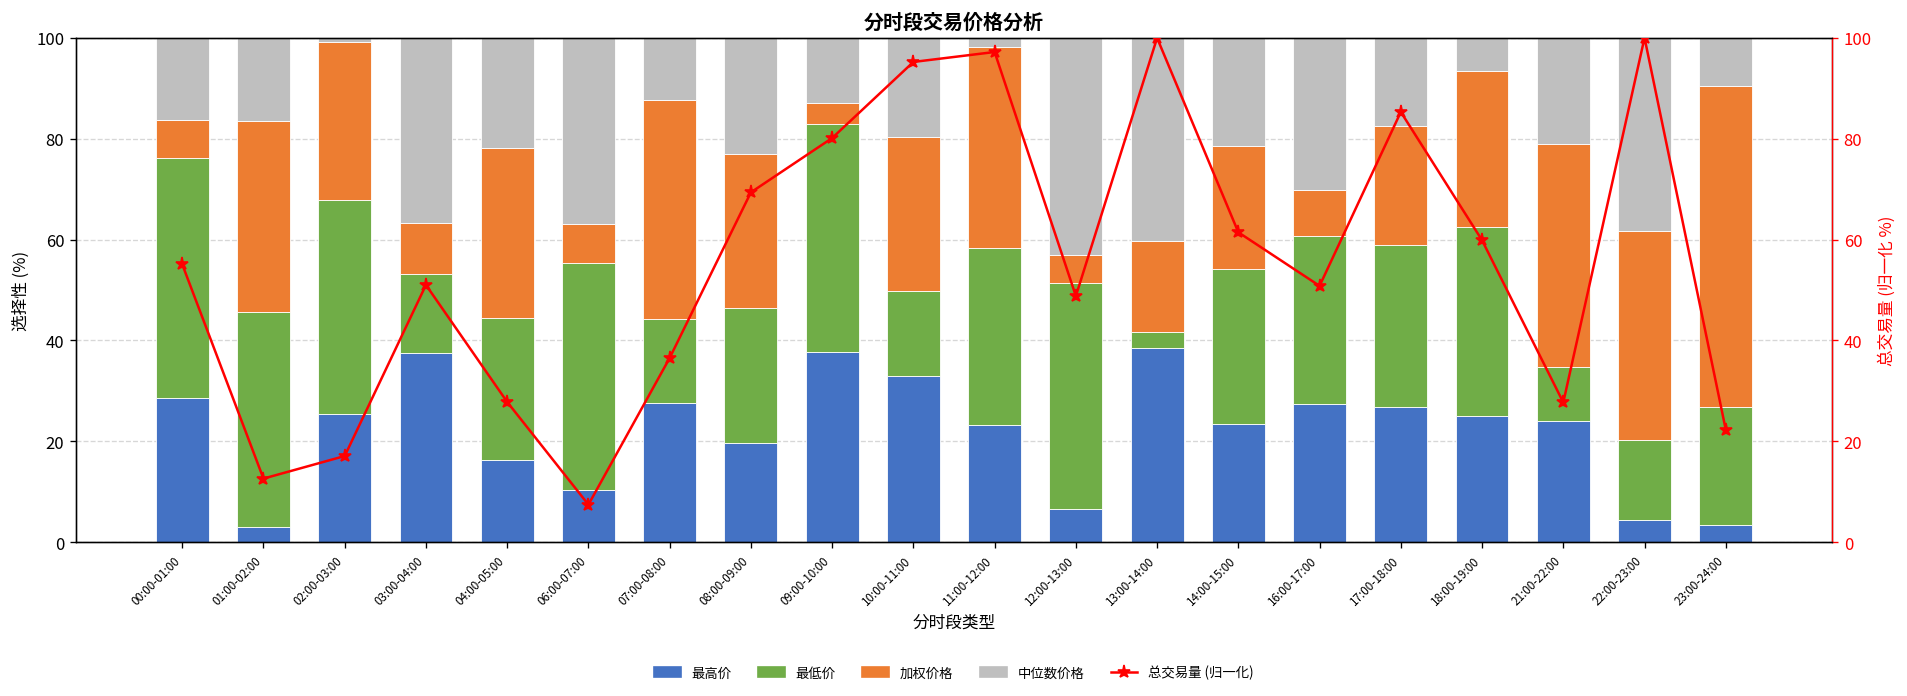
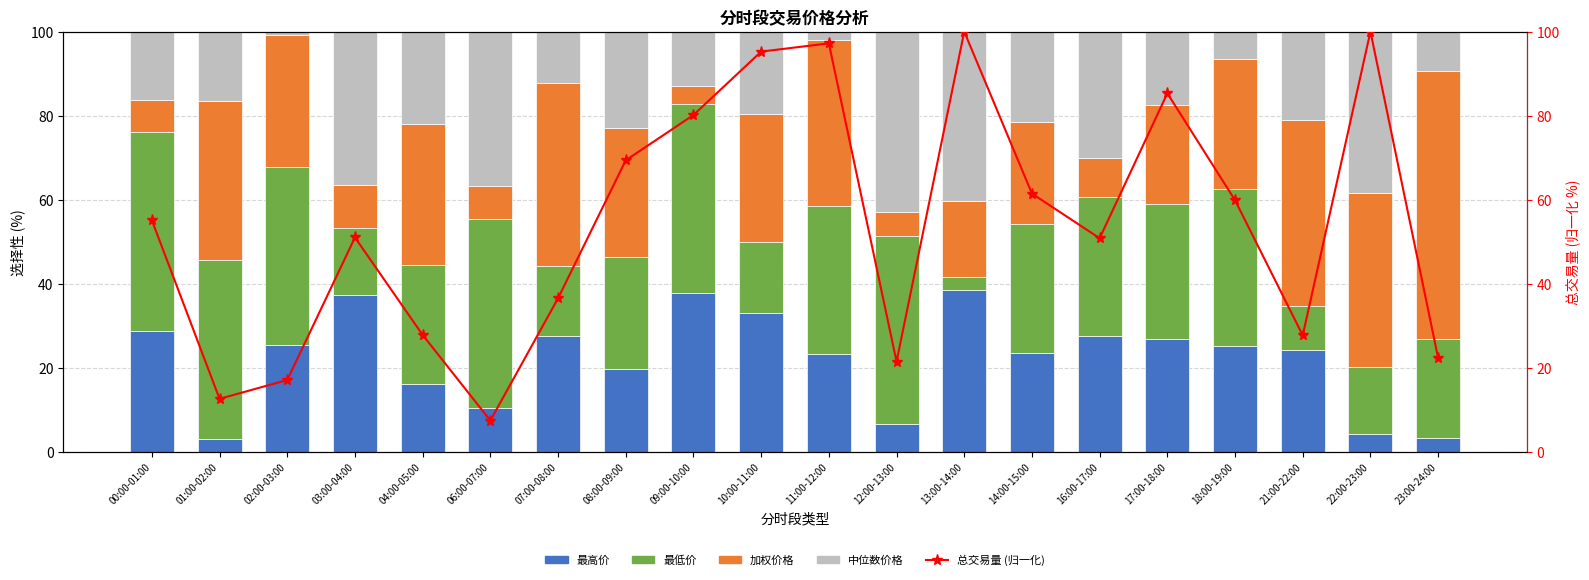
总交易量 (归一化), 12:00-13:00: 49 -> 21
